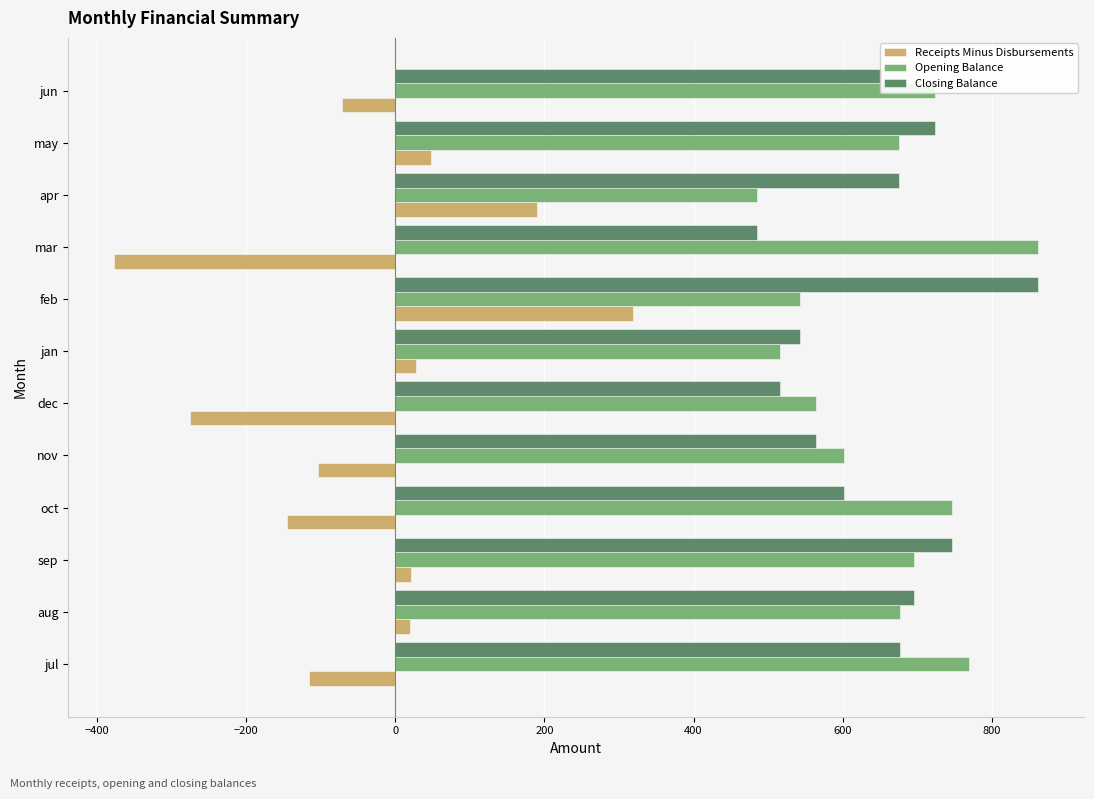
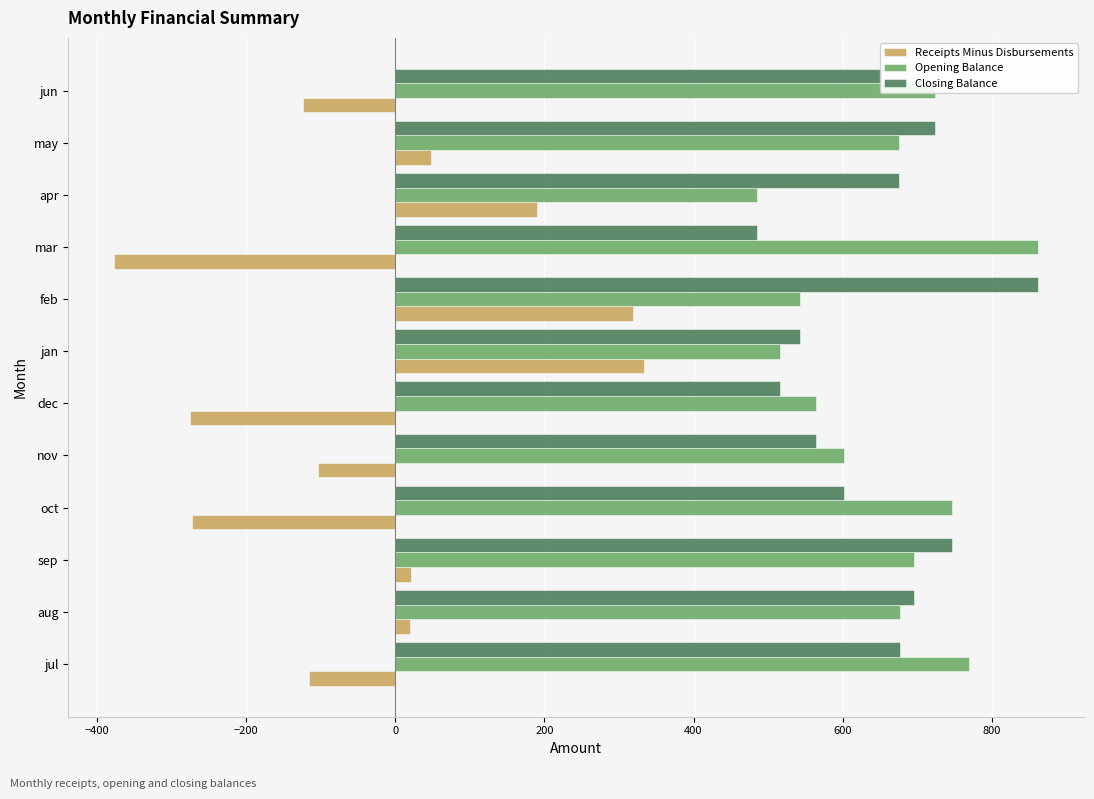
Receipts Minus Disbursements, jun: -70 -> -120
Receipts Minus Disbursements, jan: 30 -> 330
Receipts Minus Disbursements, oct: -150 -> -270
